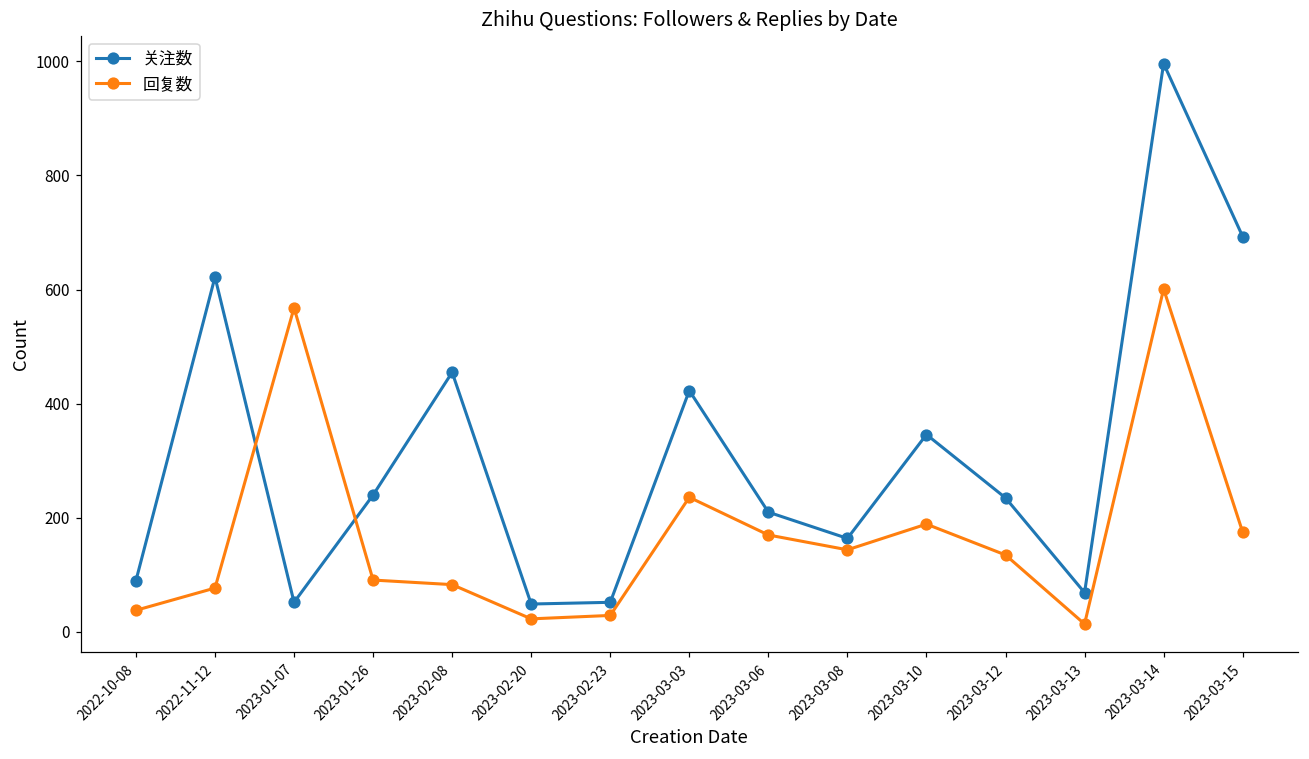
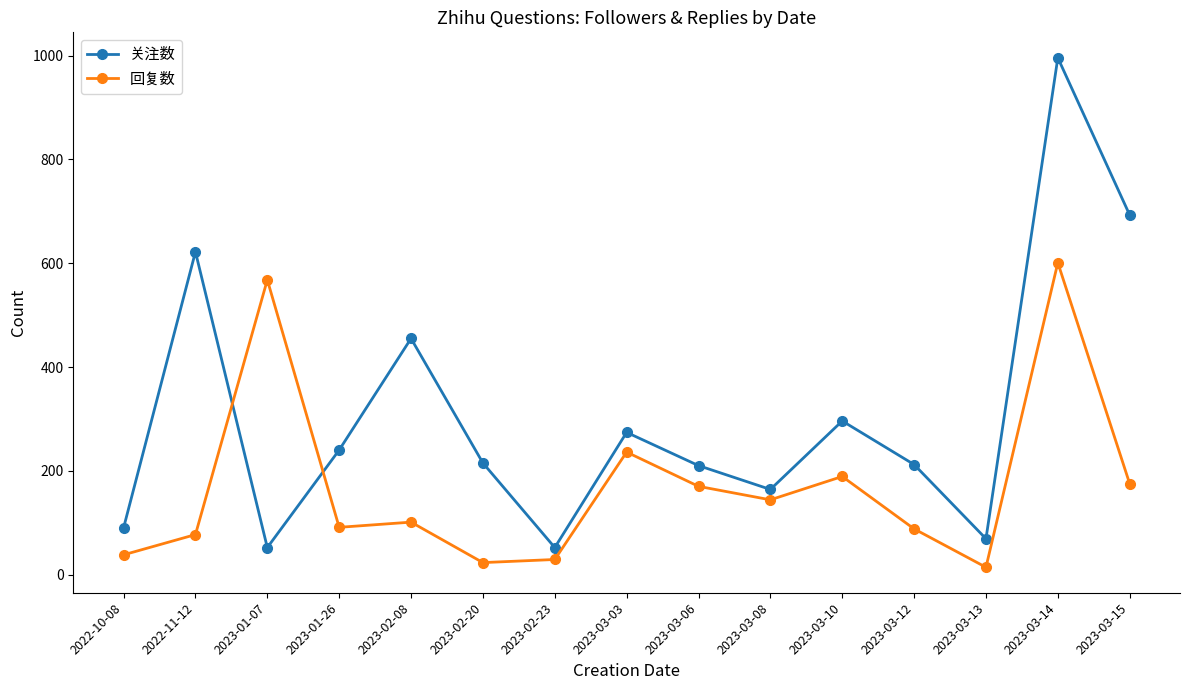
回复数, 2023-02-08: 80 -> 100
关注数, 2023-02-20: 50 -> 220
关注数, 2023-03-03: 420 -> 270
关注数, 2023-03-10: 350 -> 300
关注数, 2023-03-12: 240 -> 210
回复数, 2023-03-12: 140 -> 90
